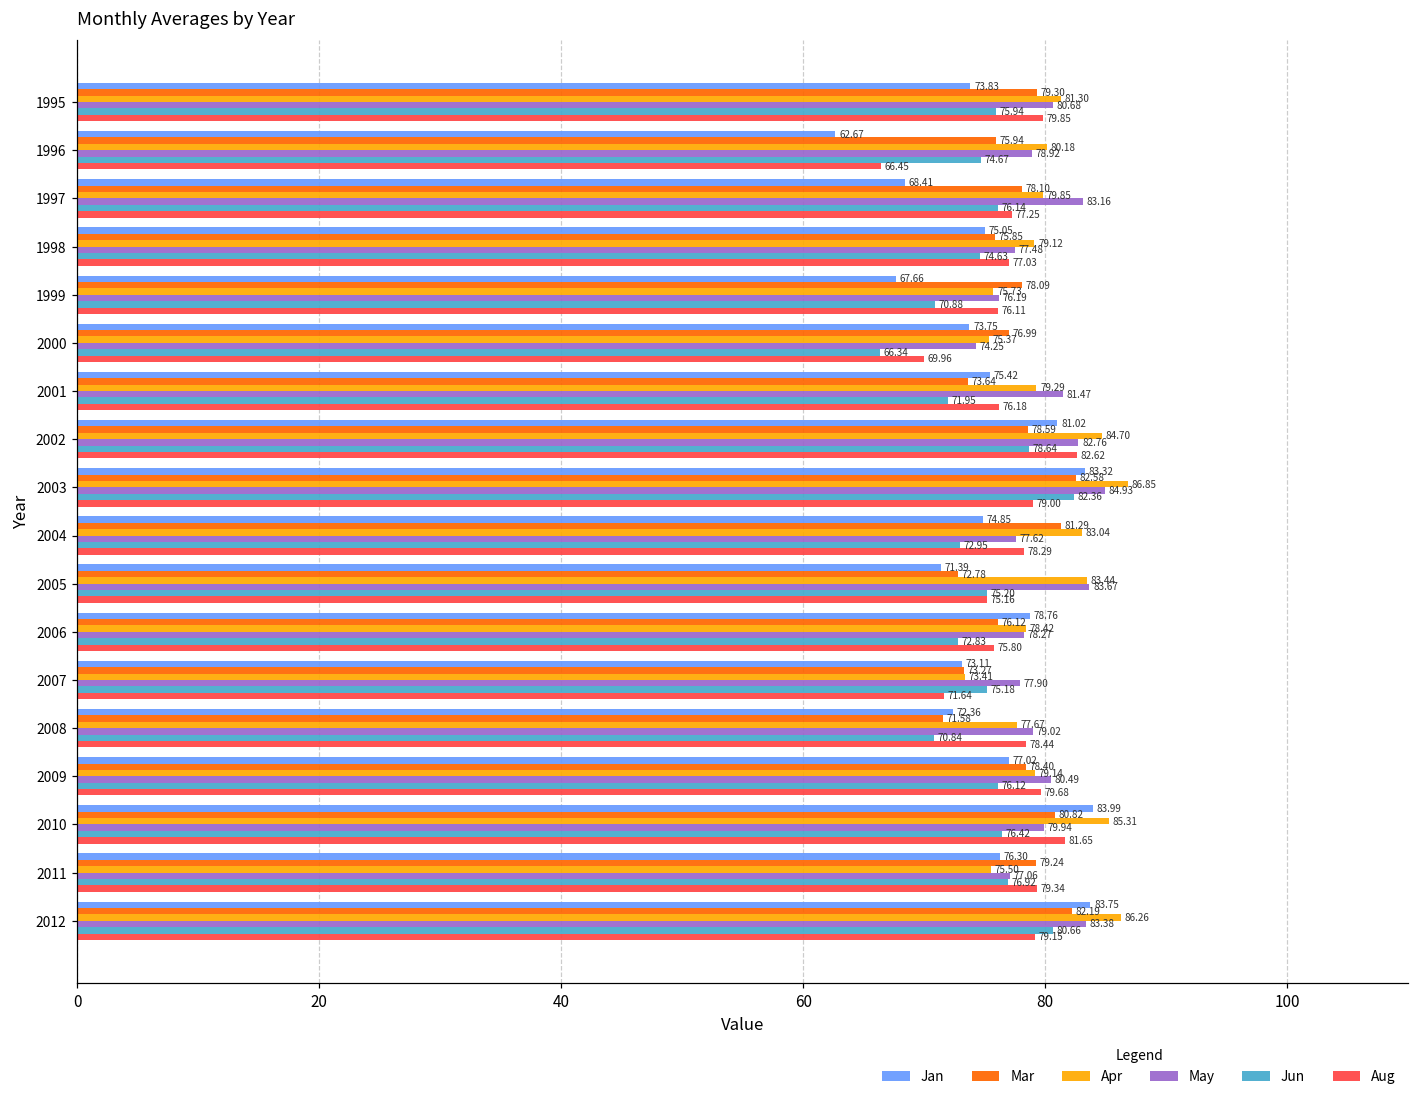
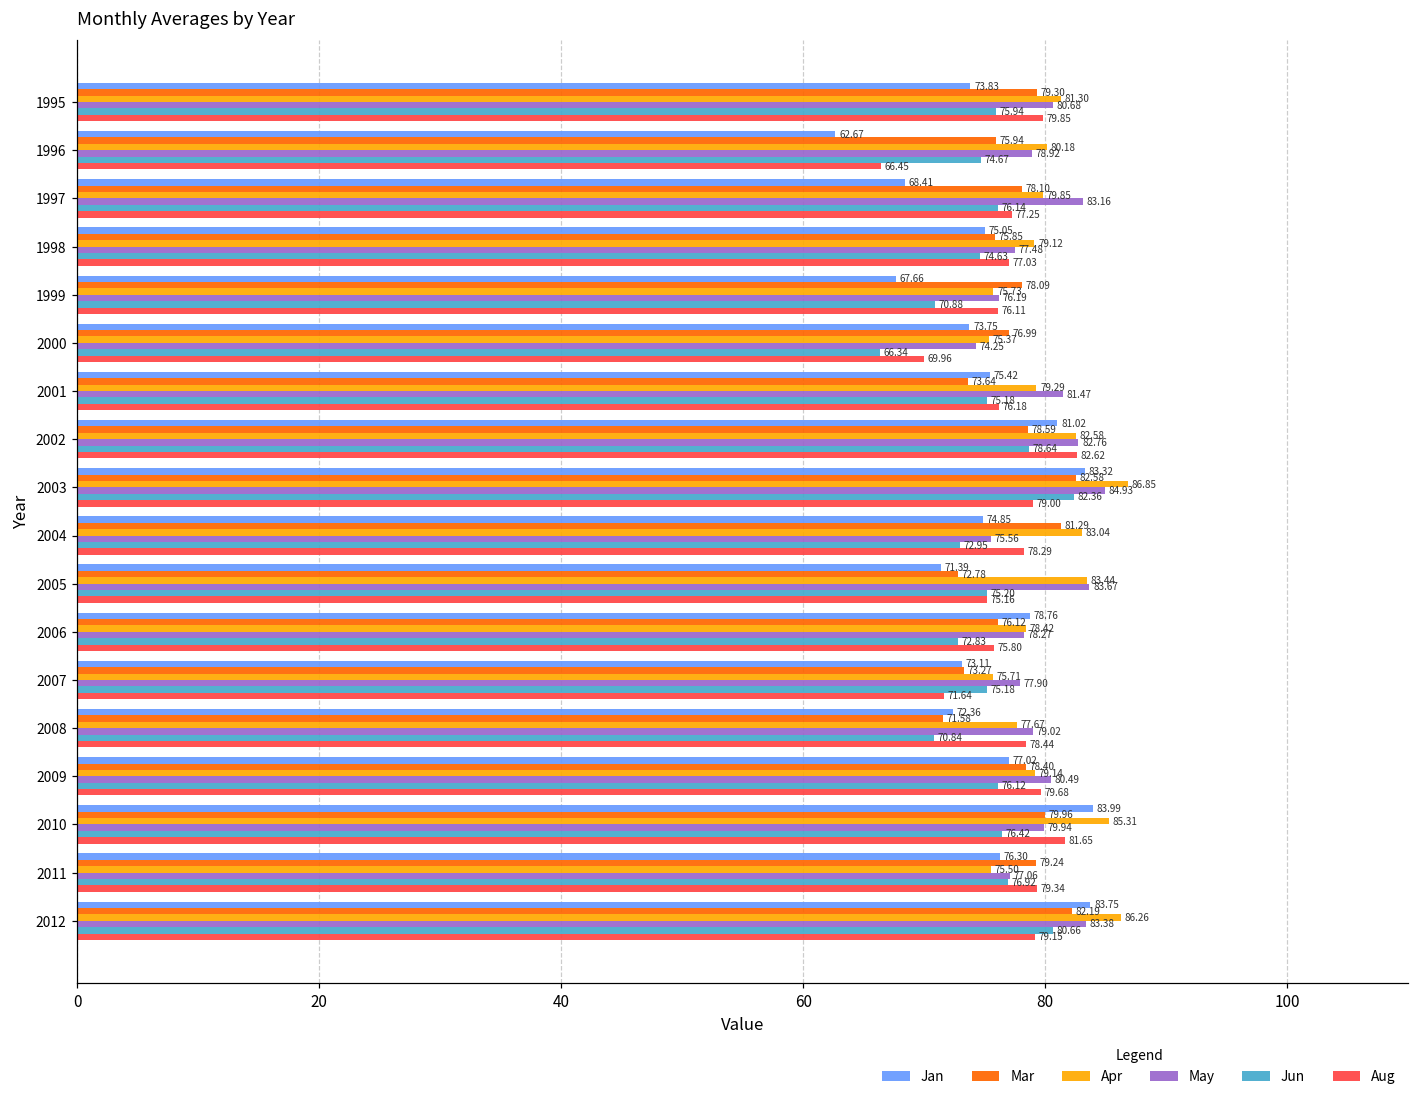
Jun, 2001: 71.95 -> 75.18
Apr, 2002: 84.70 -> 82.58
May, 2004: 77.62 -> 75.56
Apr, 2007: 73.41 -> 75.71
Mar, 2010: 80.82 -> 79.96
